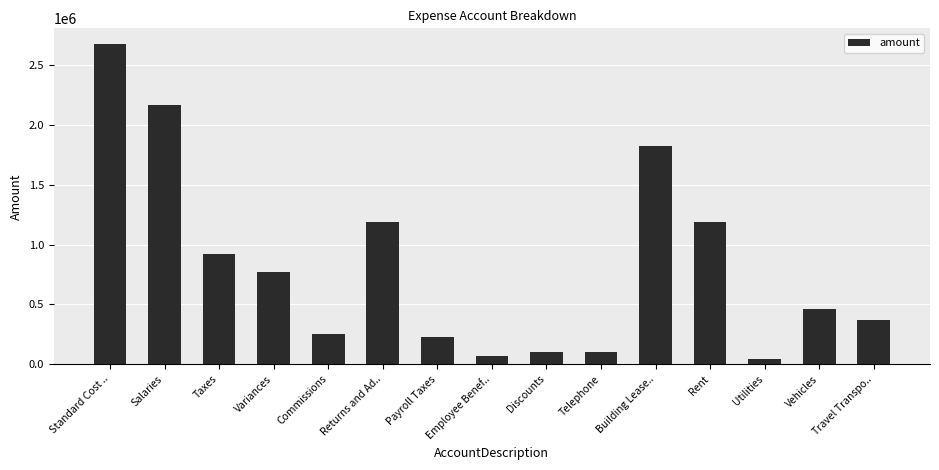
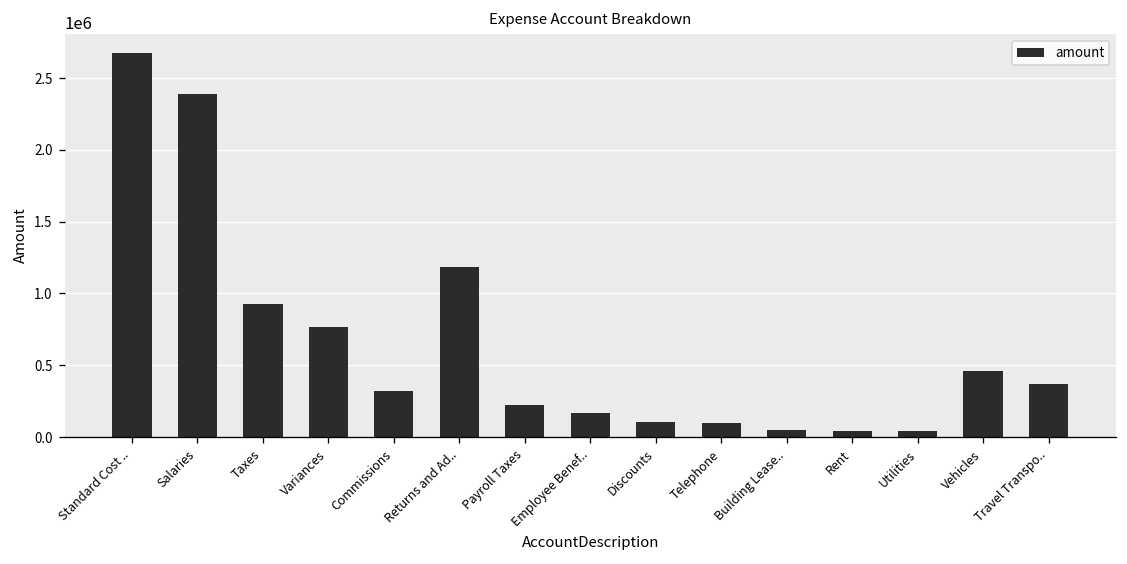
Salaries: 2160000 -> 2390000
Commissions: 250000 -> 320000
Employee Benef..: 70000 -> 160000
Building Lease..: 1830000 -> 50000
Rent: 1190000 -> 40000
